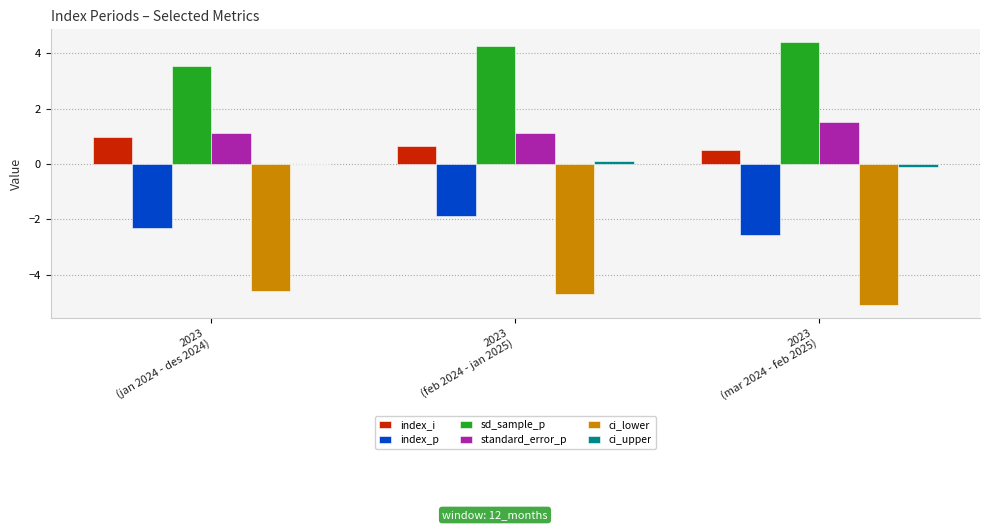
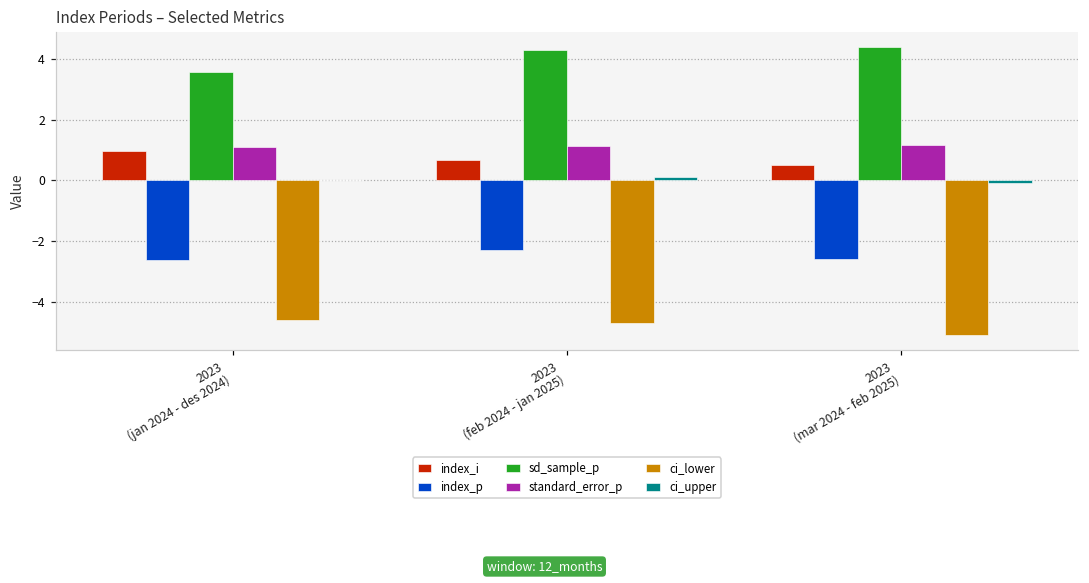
index_p, 2023 (jan 2024 - des 2024): -2.3 -> -2.6
index_p, 2023 (feb 2024 - jan 2025): -1.9 -> -2.3
standard_error_p, 2023 (mar 2024 - feb 2025): 1.5 -> 1.2
